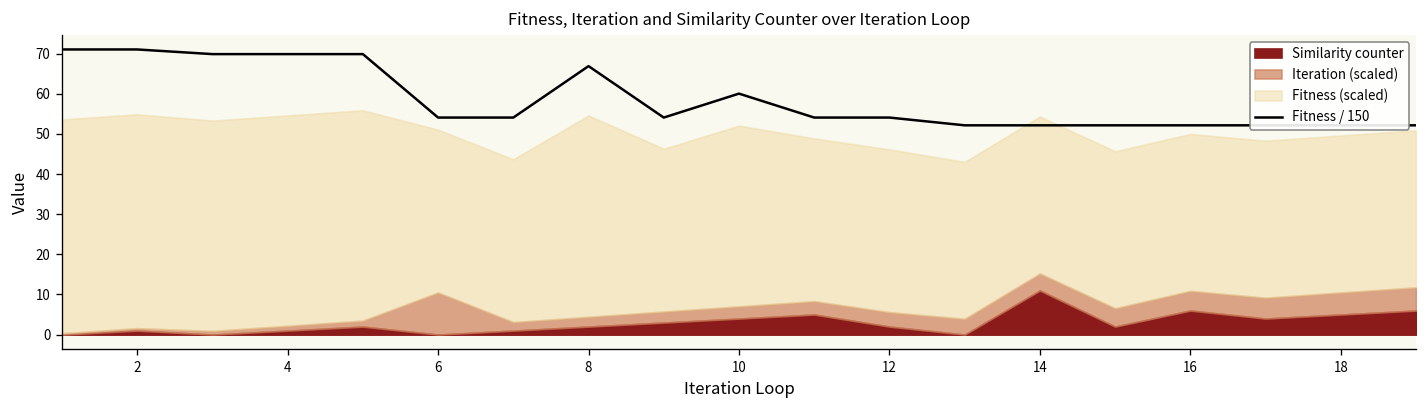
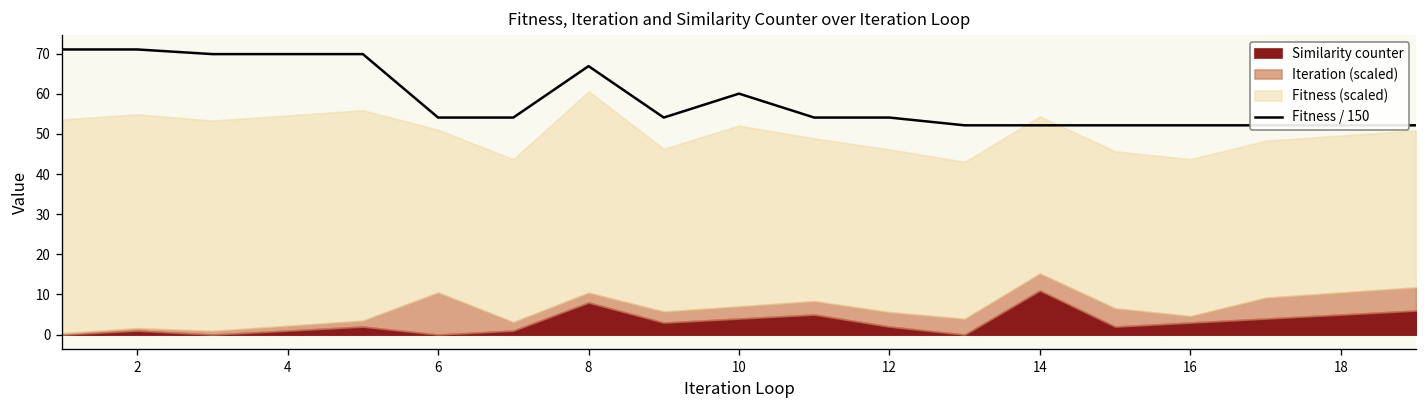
Similarity counter, 8: 2 -> 8
Similarity counter, 16: 6 -> 3
Iteration (scaled), 16: 5 -> 2
